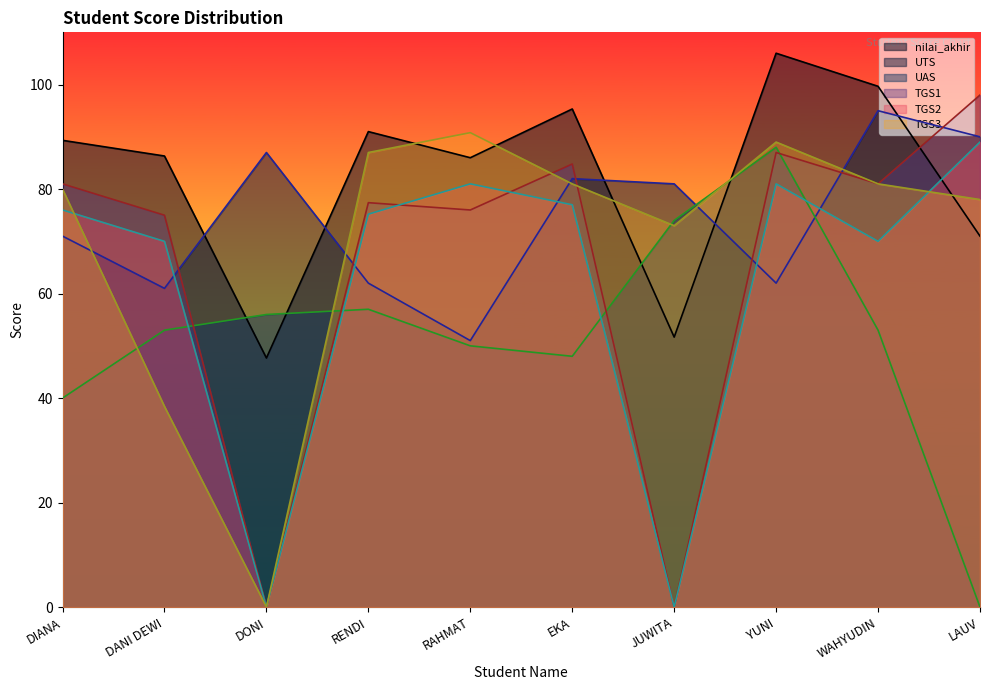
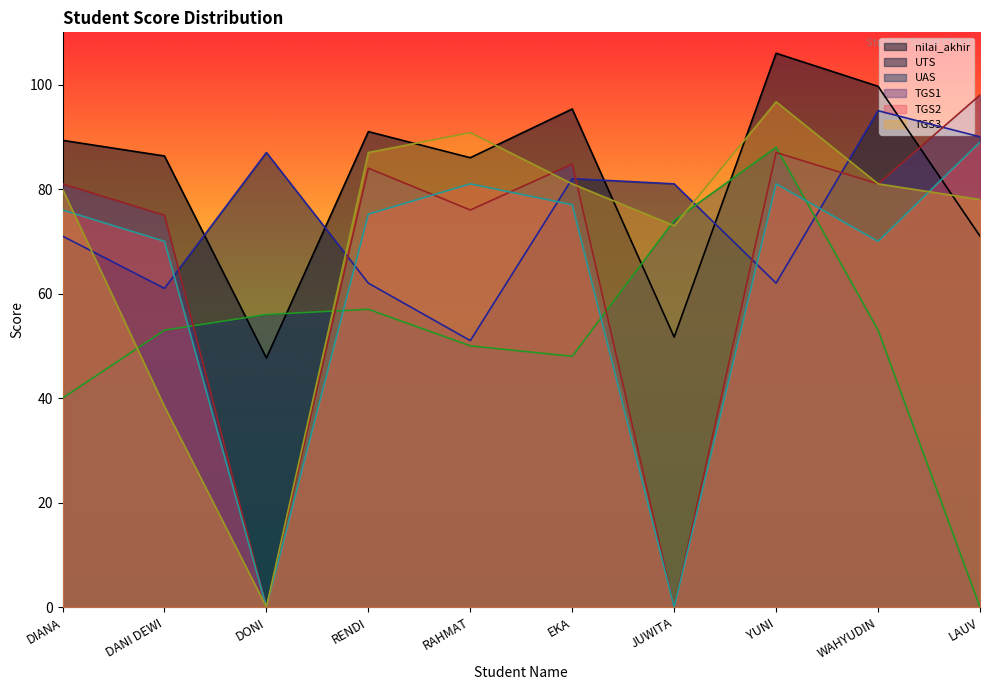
TGS1, RENDI: 77 -> 84
TGS3, YUNI: 89 -> 97
